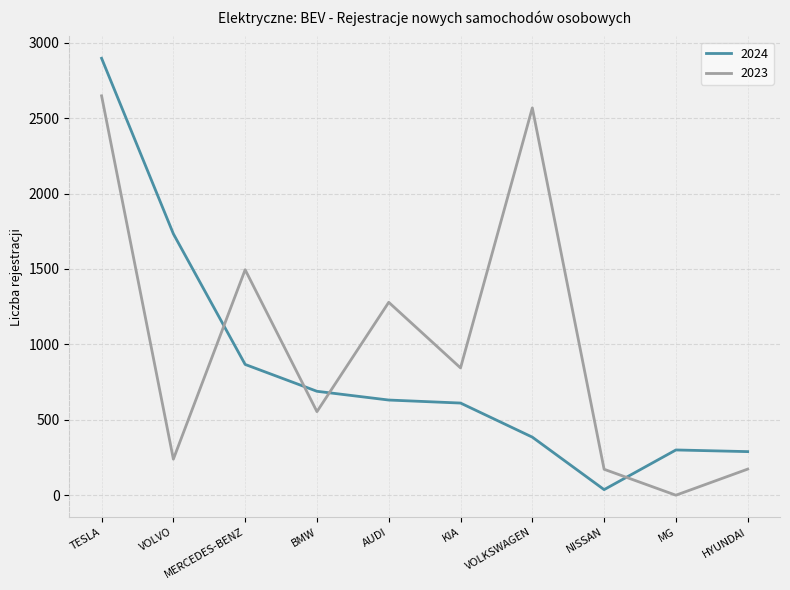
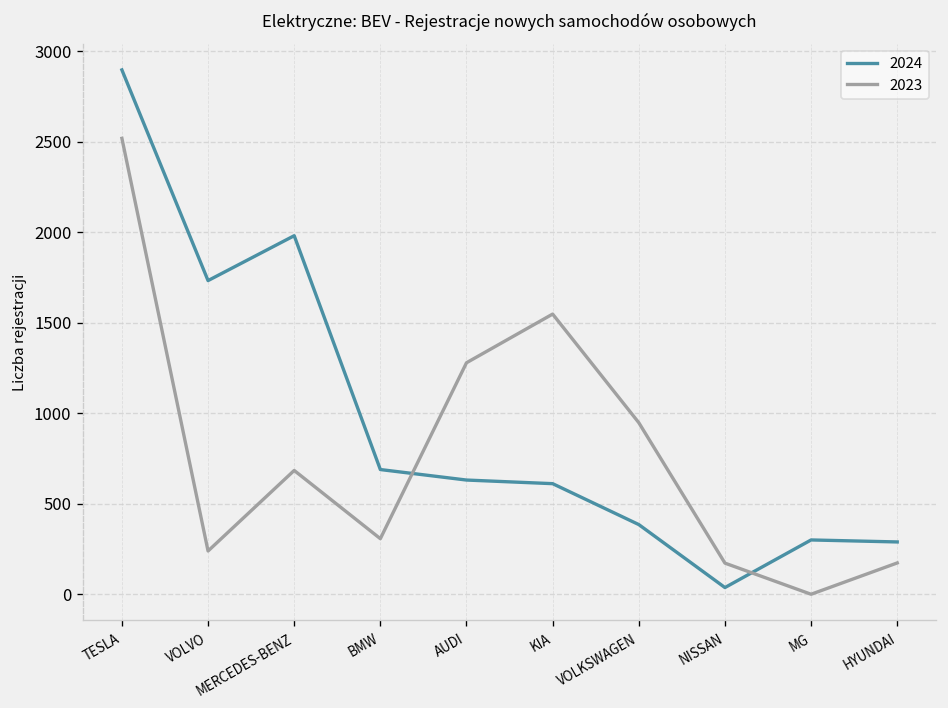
2023, TESLA: 2650 -> 2520
2024, MERCEDES-BENZ: 870 -> 1980
2023, MERCEDES-BENZ: 1500 -> 680
2023, BMW: 550 -> 310
2023, KIA: 840 -> 1550
2023, VOLKSWAGEN: 2570 -> 950
